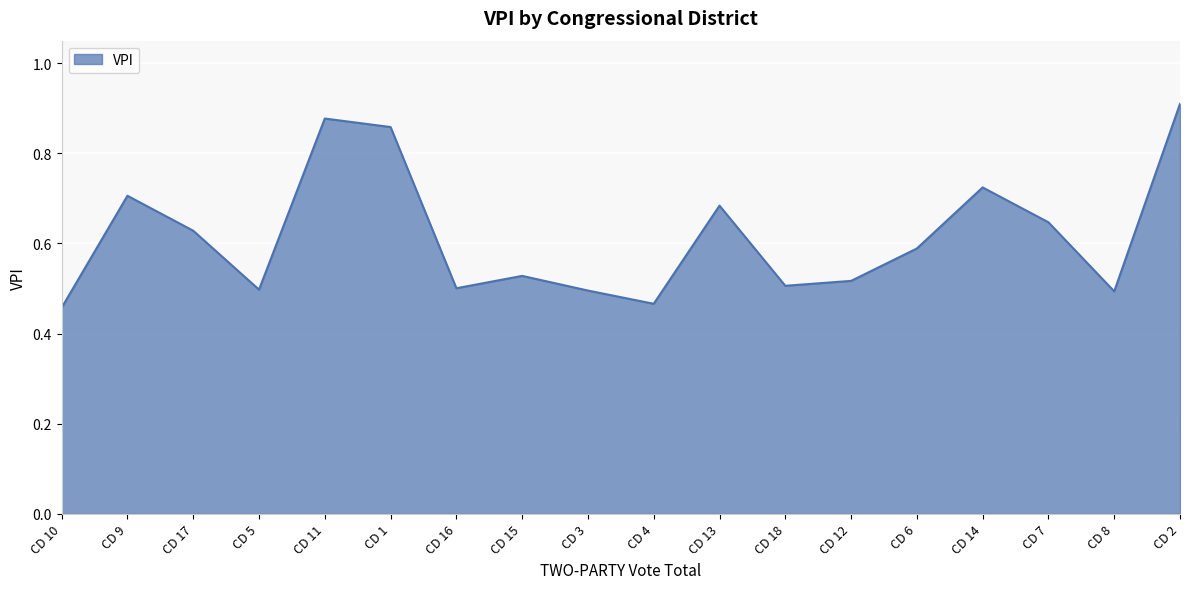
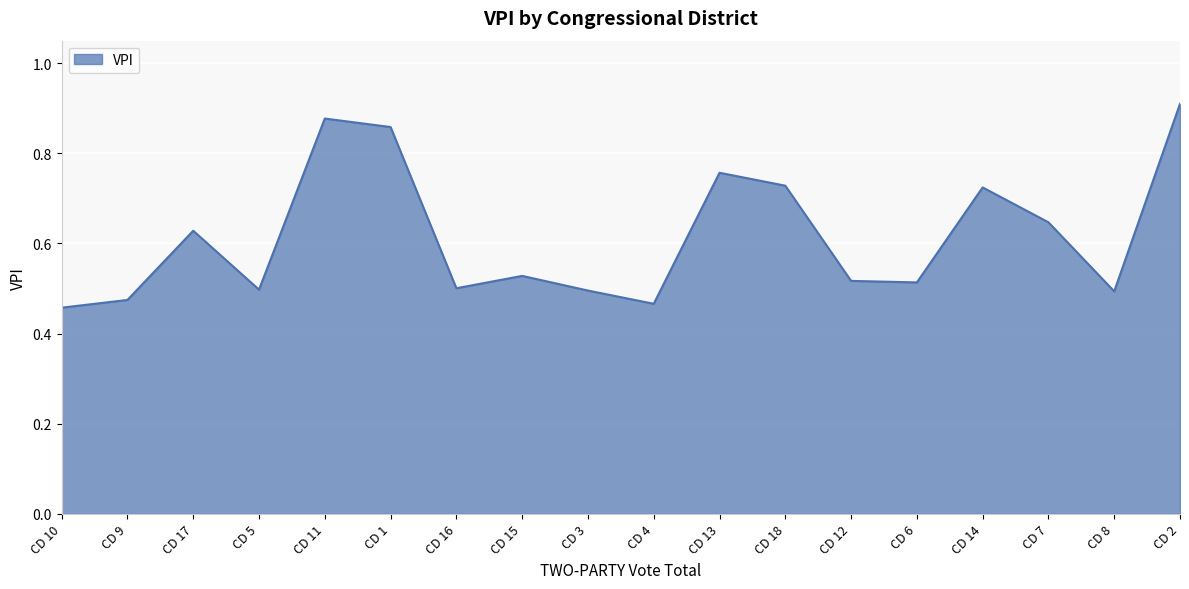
CD 9: 0.71 -> 0.47
CD 13: 0.68 -> 0.76
CD 18: 0.51 -> 0.73
CD 6: 0.59 -> 0.51
